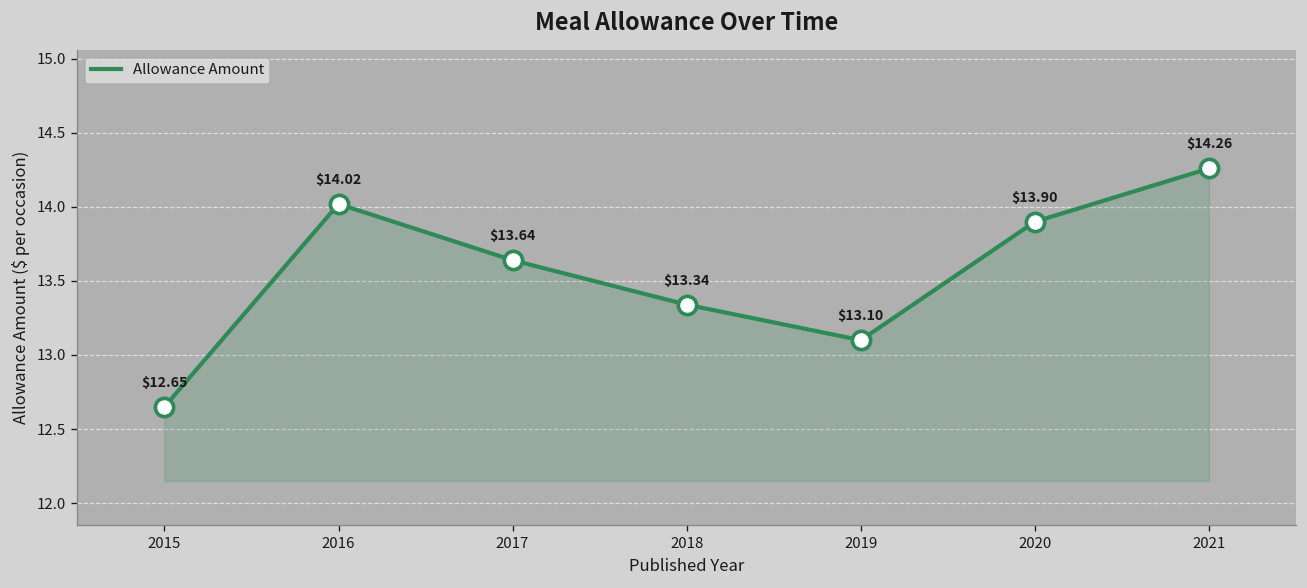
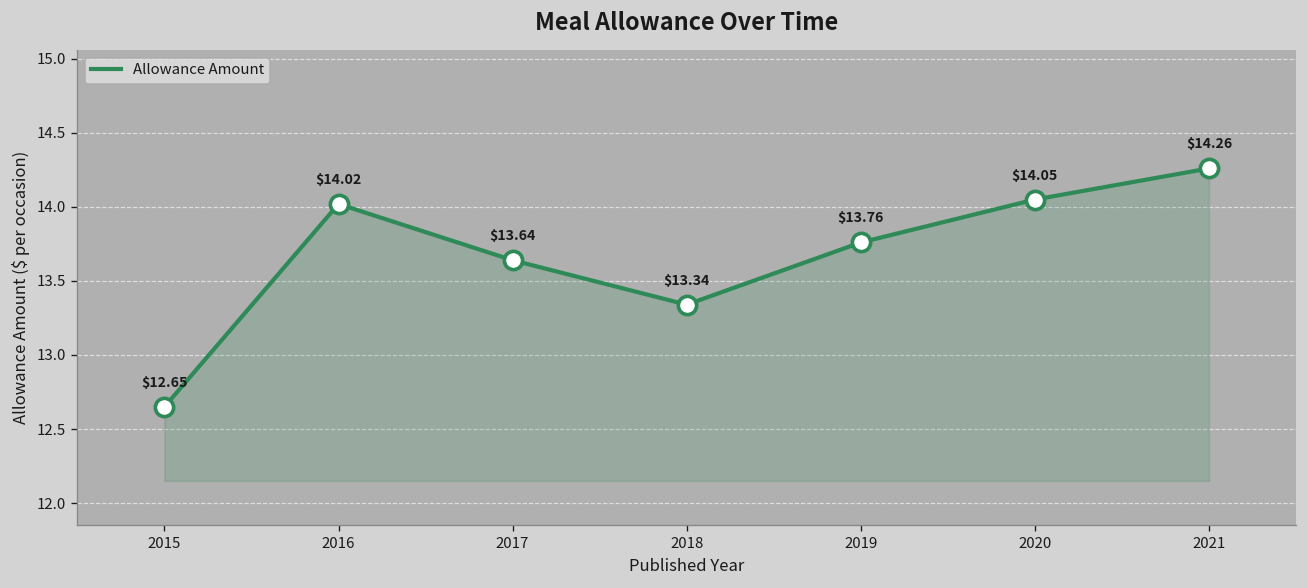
2019: $13.10 -> $13.76
2020: $13.90 -> $14.05
